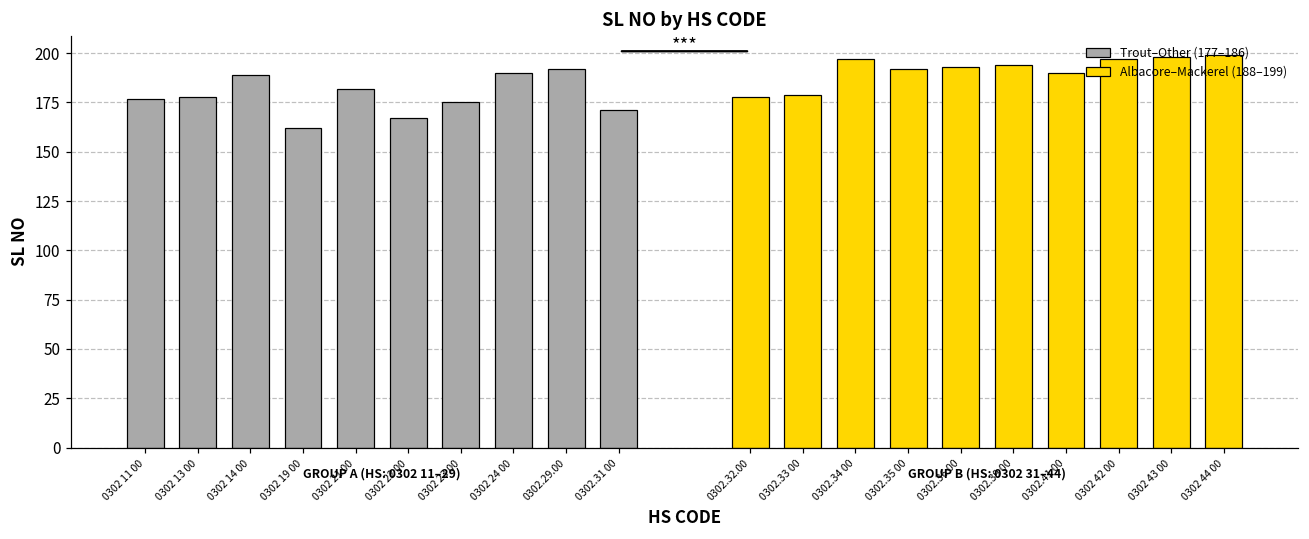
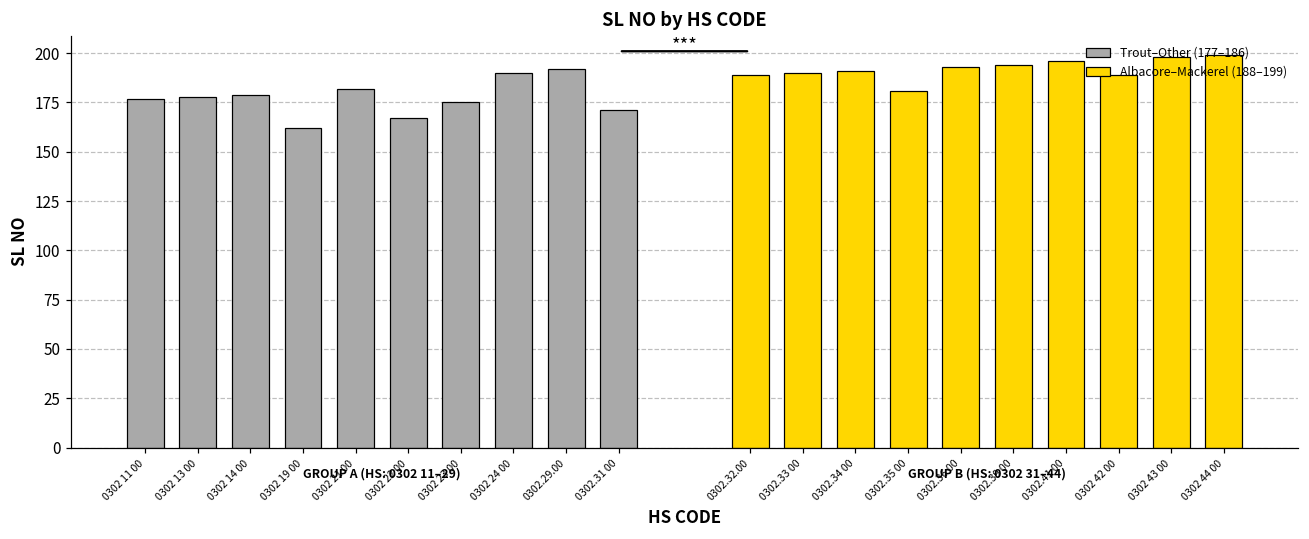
Trout–Other (177–186), 0302 14 00: 189 -> 179
Albacore–Mackerel (188–199), 0302.32.00: 178 -> 189
Albacore–Mackerel (188–199), 0302.33 00: 179 -> 190
Albacore–Mackerel (188–199), 0302.34 00: 197 -> 191
Albacore–Mackerel (188–199), 0302.35 00: 192 -> 181
Albacore–Mackerel (188–199), 0302.41 00: 190 -> 196
Albacore–Mackerel (188–199), 0302 42 00: 197 -> 189
